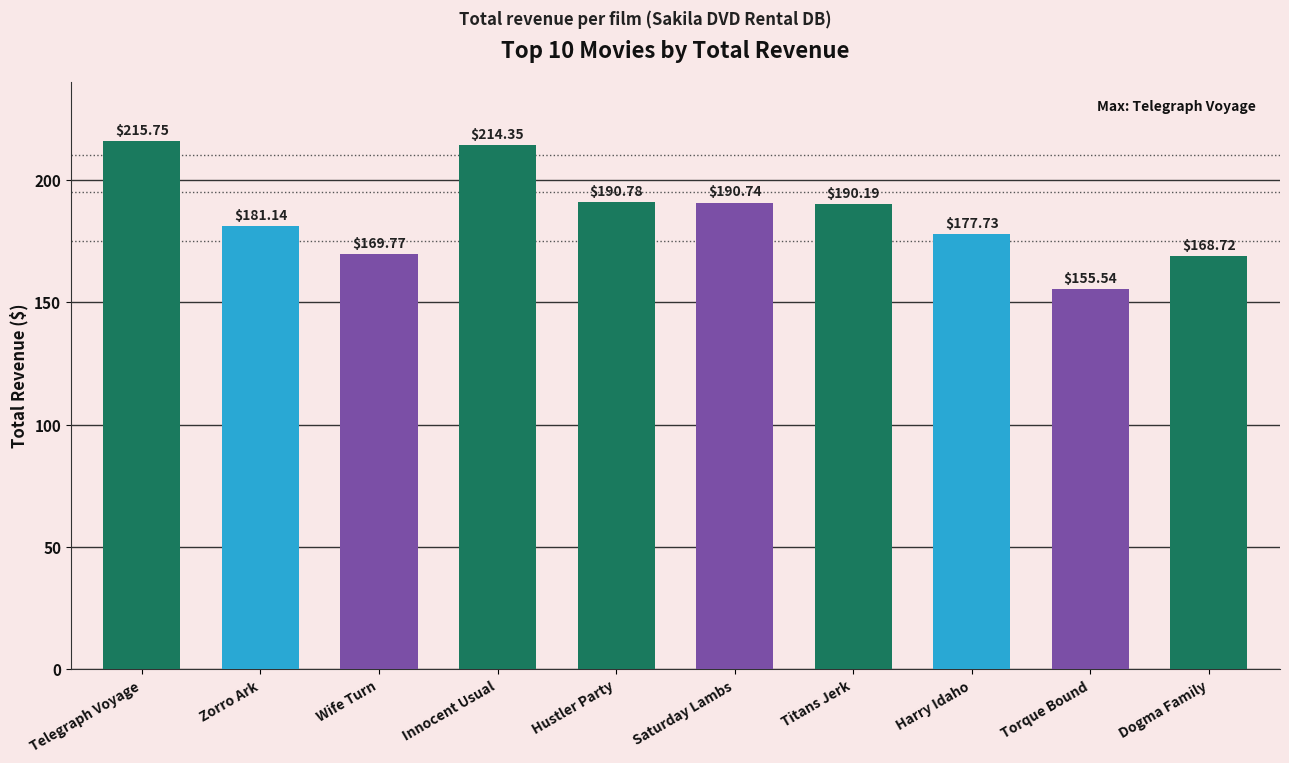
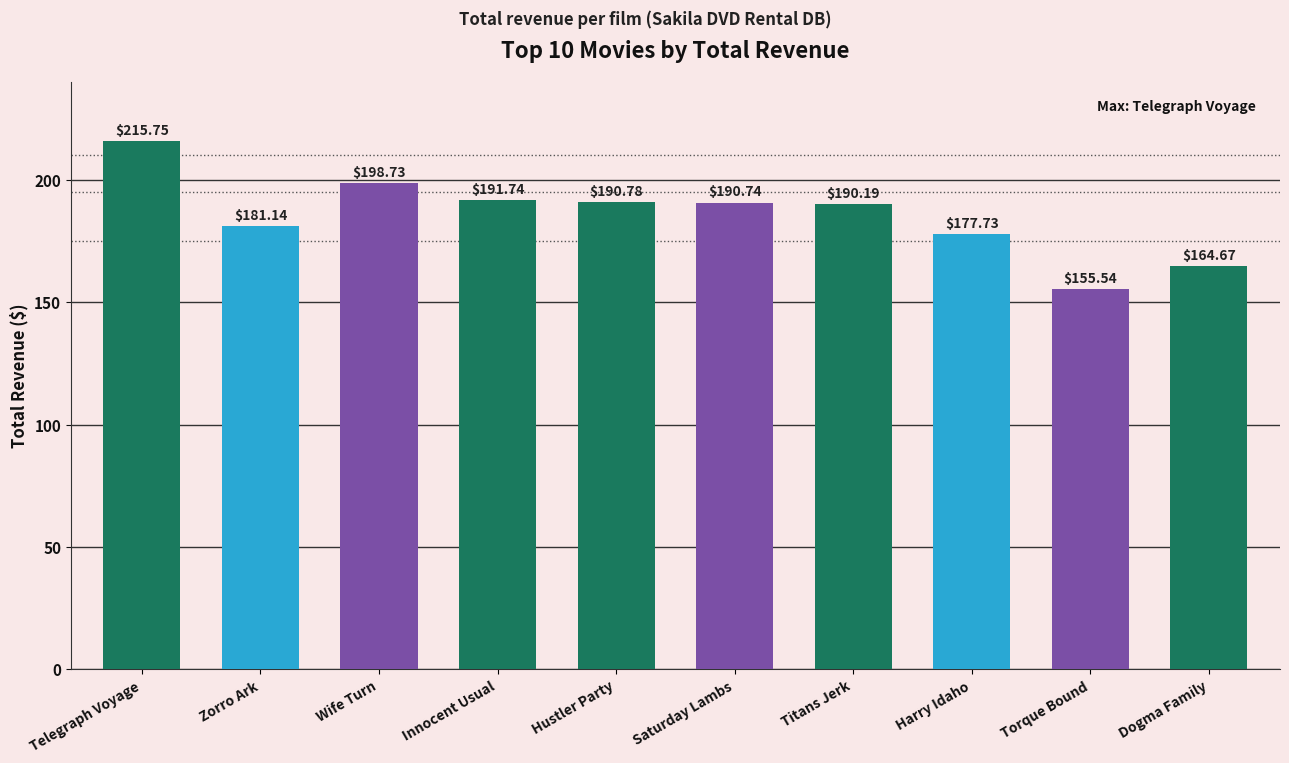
Wife Turn: $169.77 -> $198.73
Innocent Usual: $214.35 -> $191.74
Dogma Family: $168.72 -> $164.67
